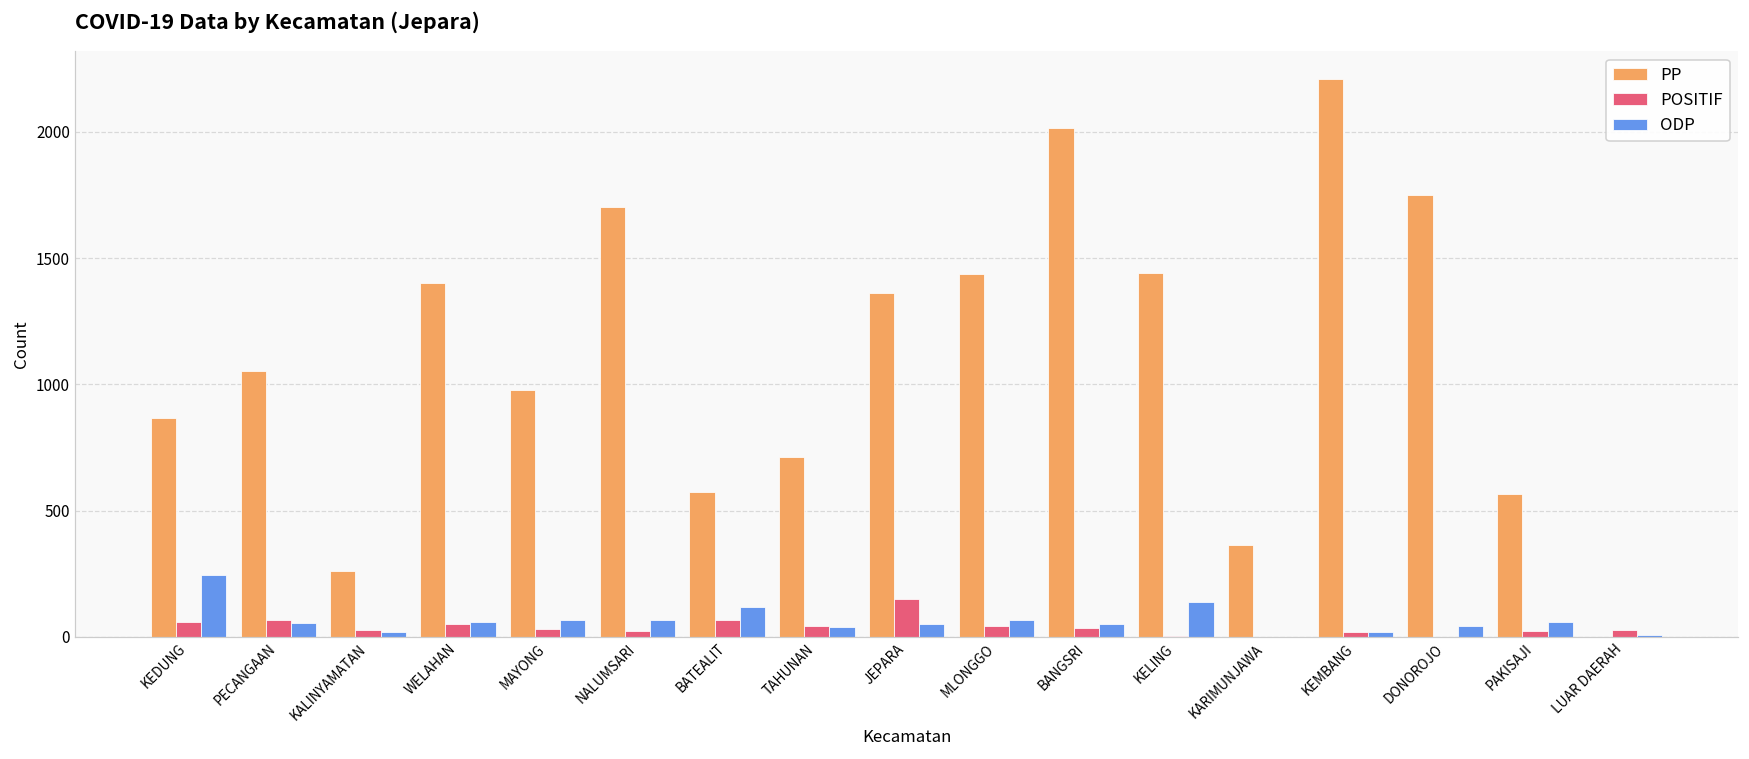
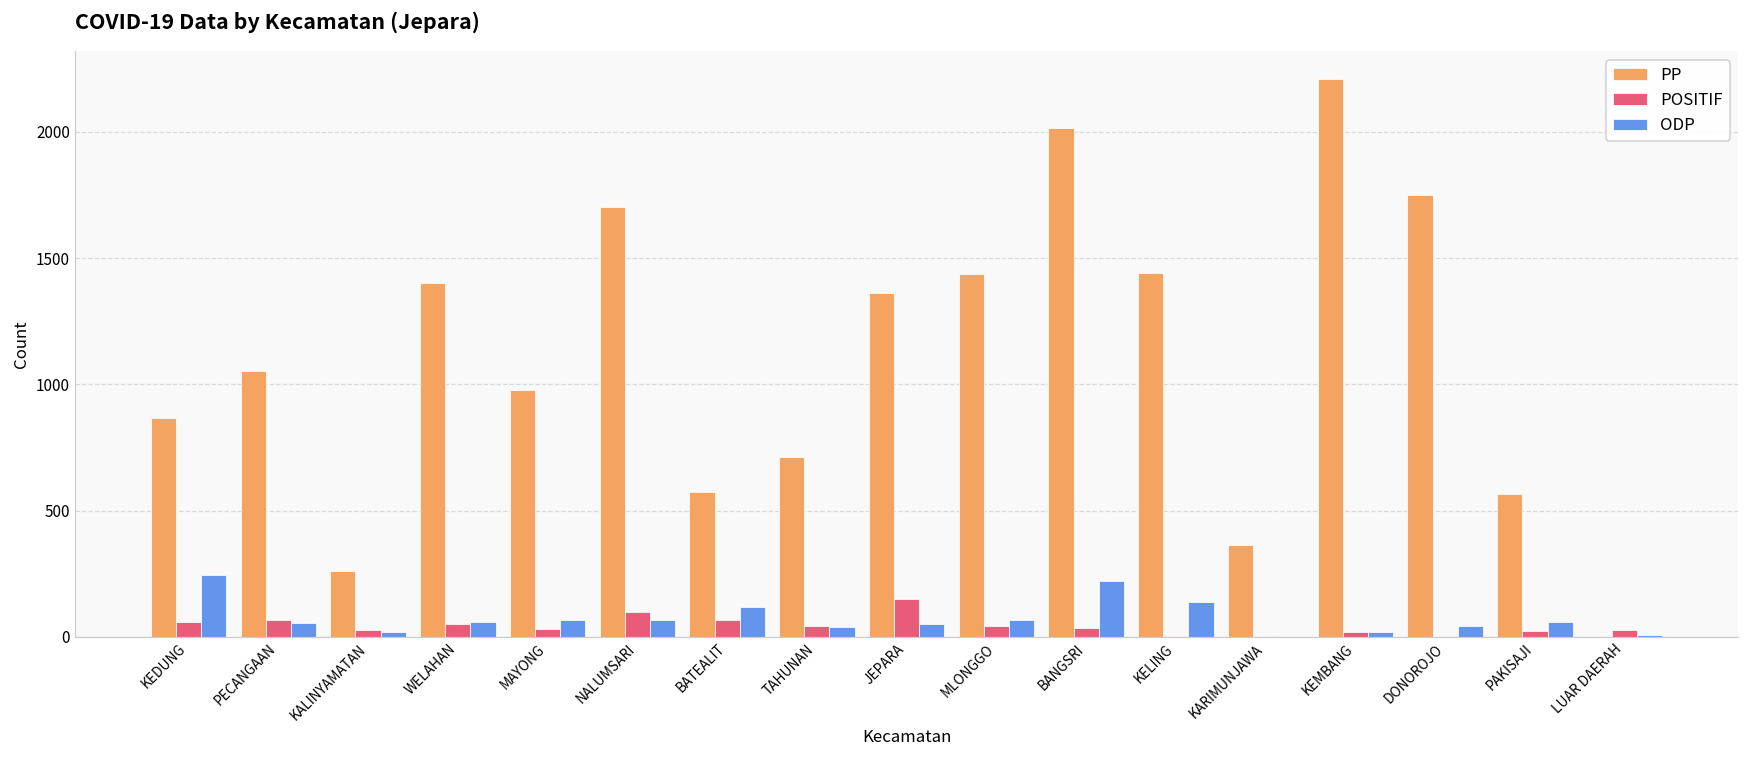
POSITIF, NALUMSARI: 20 -> 100
ODP, BANGSRI: 50 -> 220
